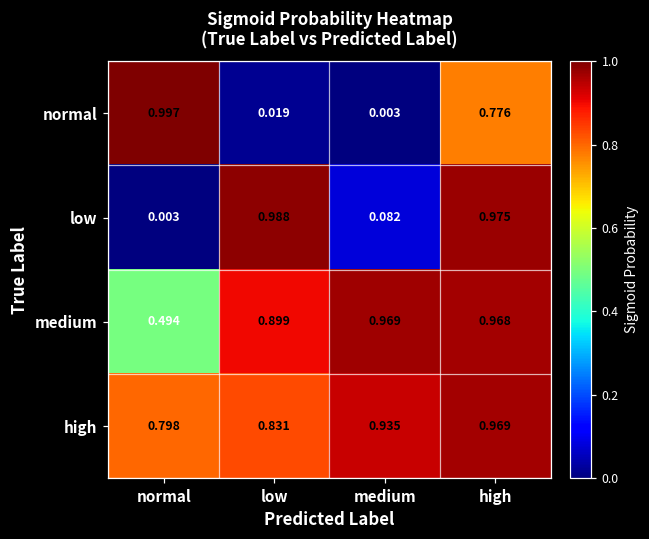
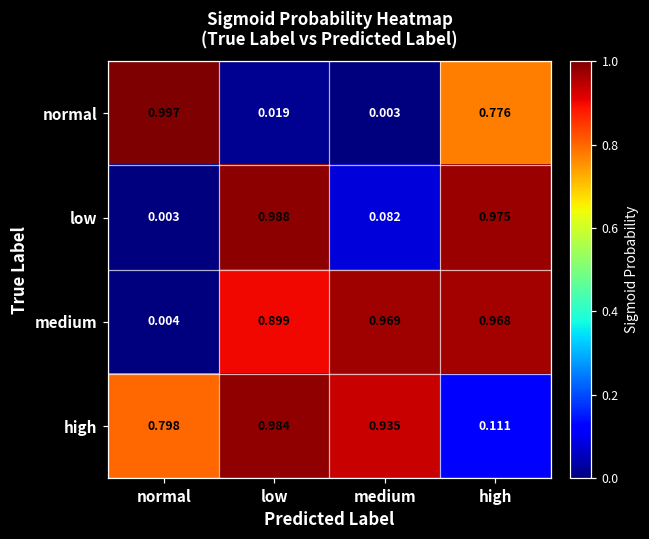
medium, normal: 0.494 -> 0.004
high, low: 0.831 -> 0.984
high, high: 0.969 -> 0.111
